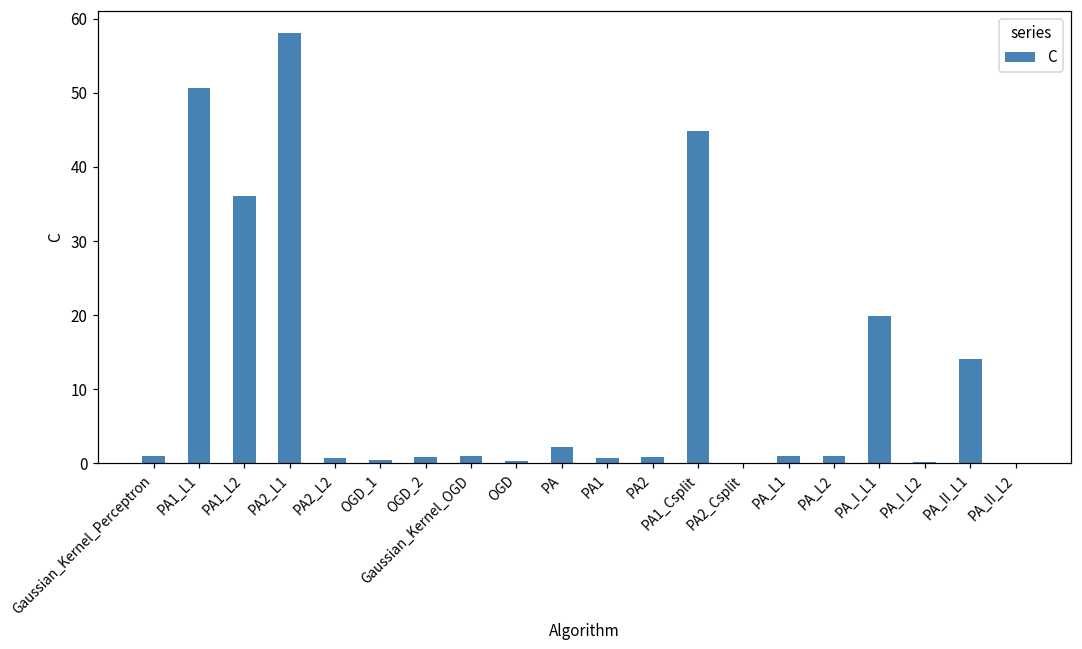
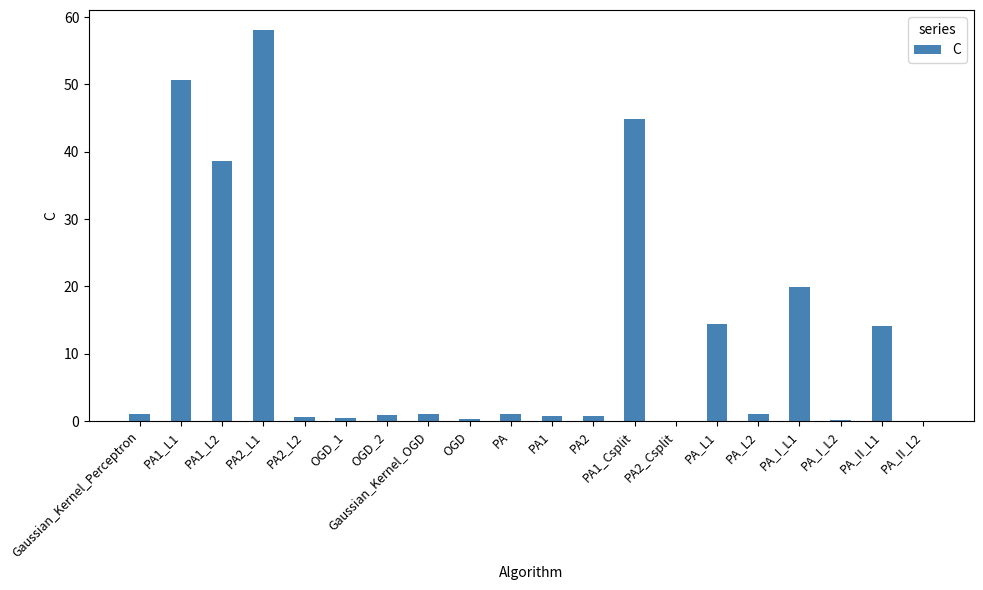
PA1_L2: 36 -> 39
PA: 2 -> 1
PA_L1: 1 -> 15
